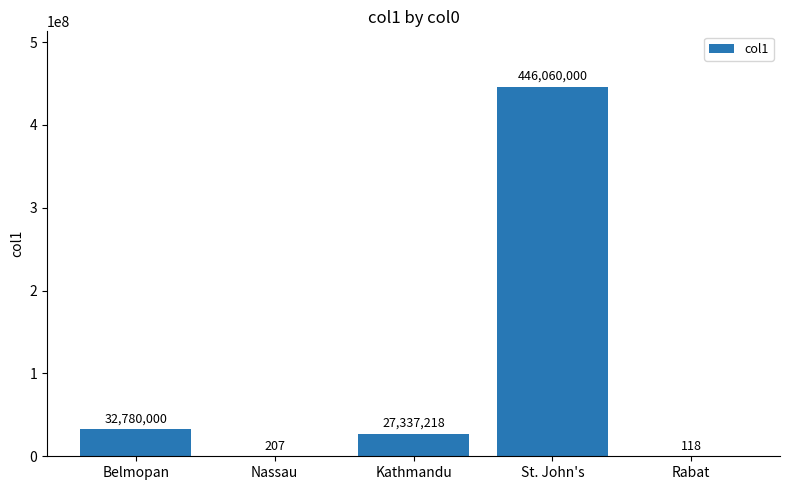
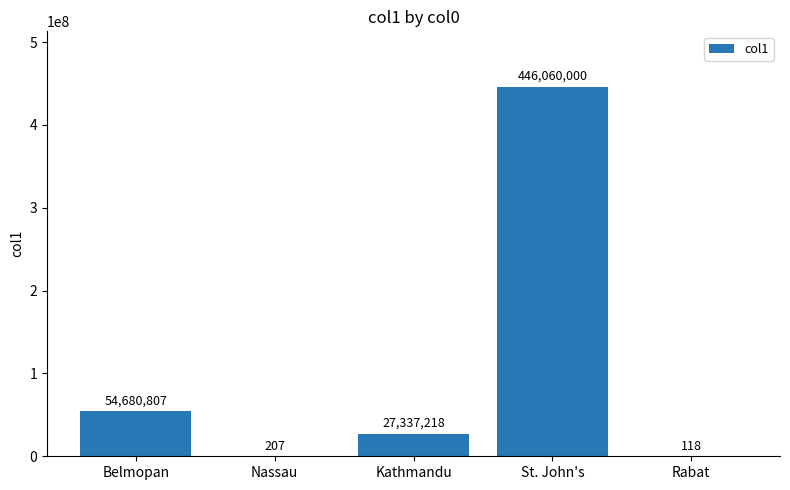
Belmopan: 32,780,000 -> 54,680,807
